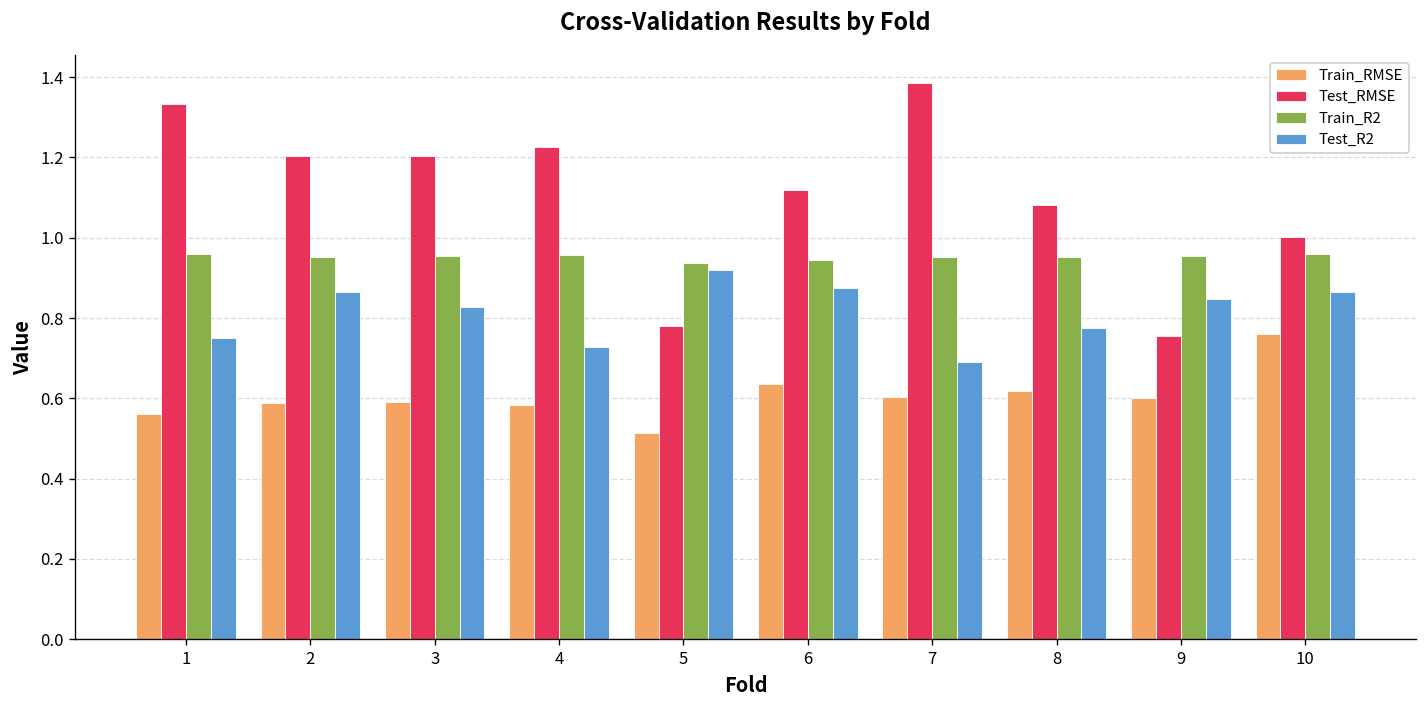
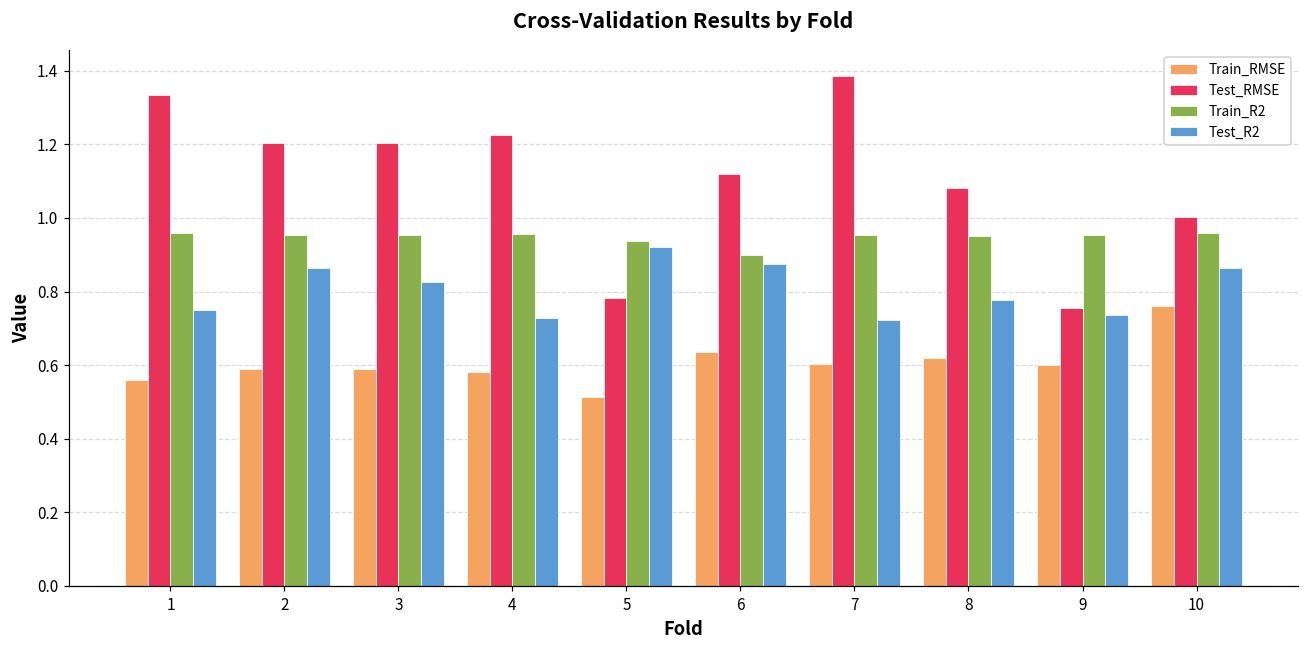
Train_R2, 6: 0.95 -> 0.90
Test_R2, 7: 0.69 -> 0.72
Test_R2, 9: 0.85 -> 0.74
